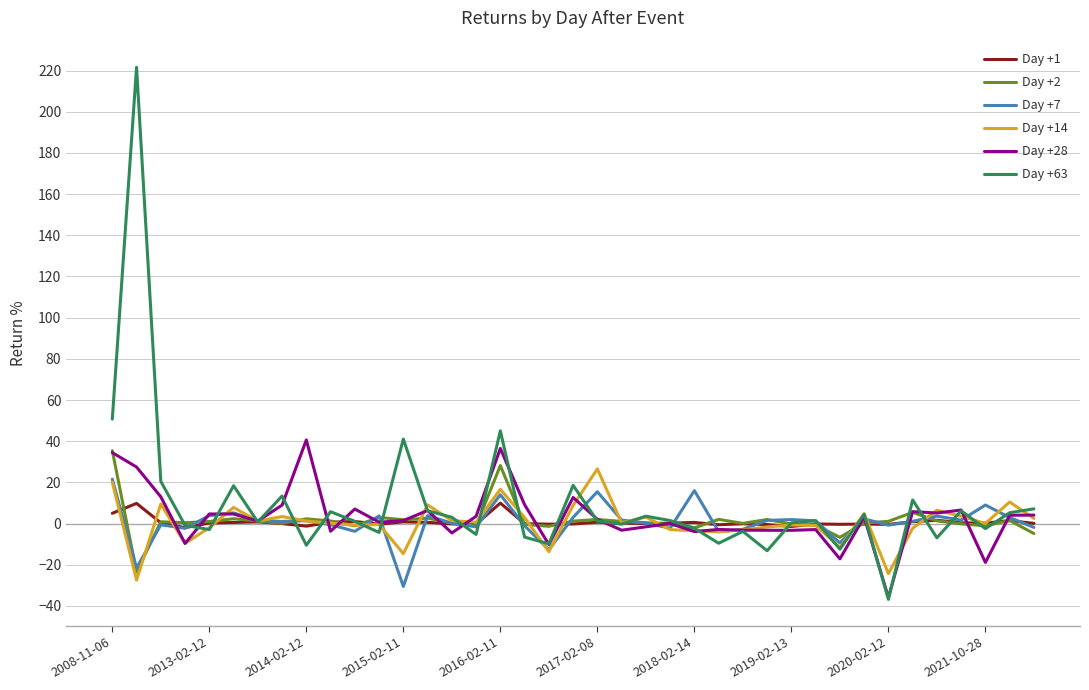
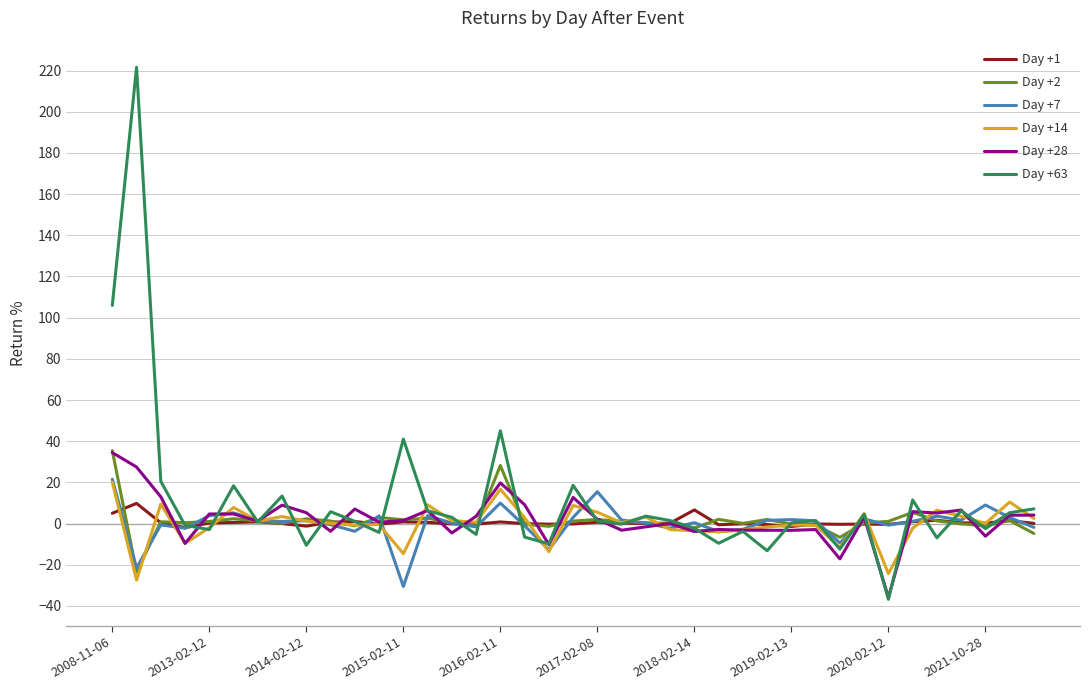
Day +63, 2008-11-06: 51 -> 106
Day +28, 2014-02-12: 41 -> 5
Day +1, 2016-02-11: 10 -> 1
Day +7, 2016-02-11: 14 -> 10
Day +28, 2016-02-11: 36 -> 20
Day +14, 2017-02-08: 27 -> 6
Day +1, 2018-02-14: 1 -> 7
Day +7, 2018-02-14: 16 -> 0
Day +28, 2021-10-28: -19 -> -6
